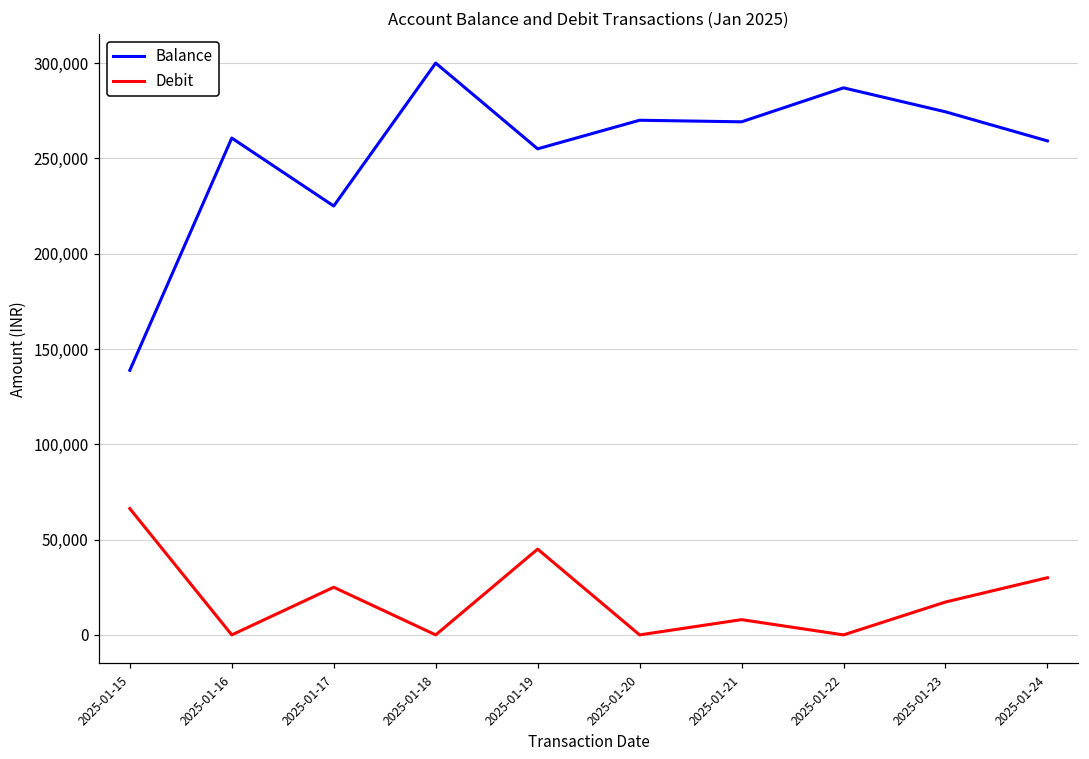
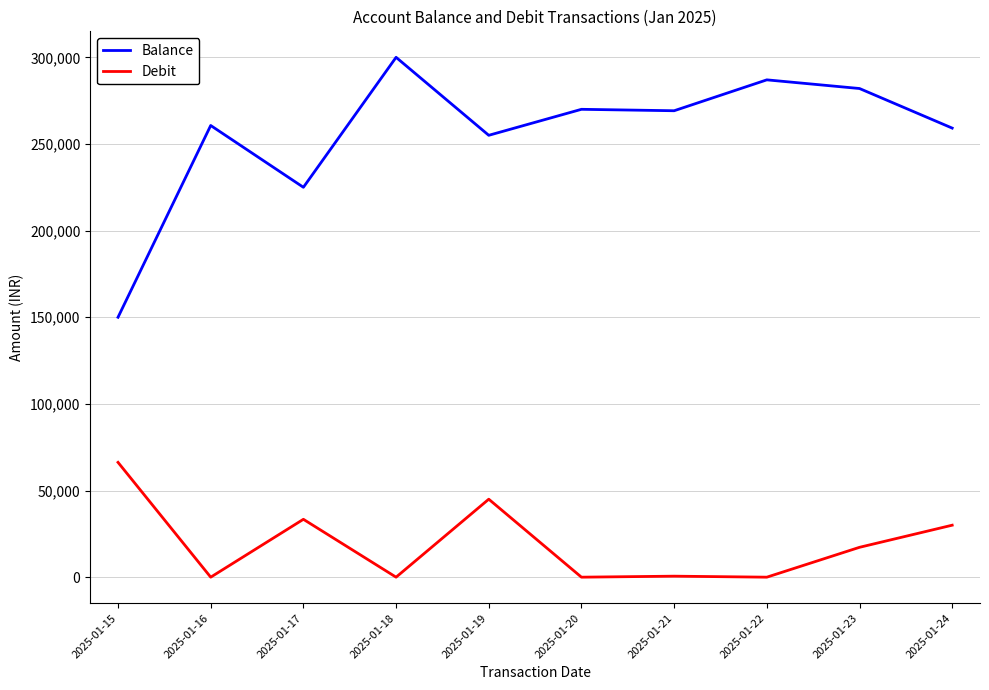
Balance, 2025-01-15: 139,000 -> 150,000
Debit, 2025-01-17: 25,000 -> 33,000
Debit, 2025-01-21: 8,000 -> 1,000
Balance, 2025-01-23: 274,000 -> 282,000
